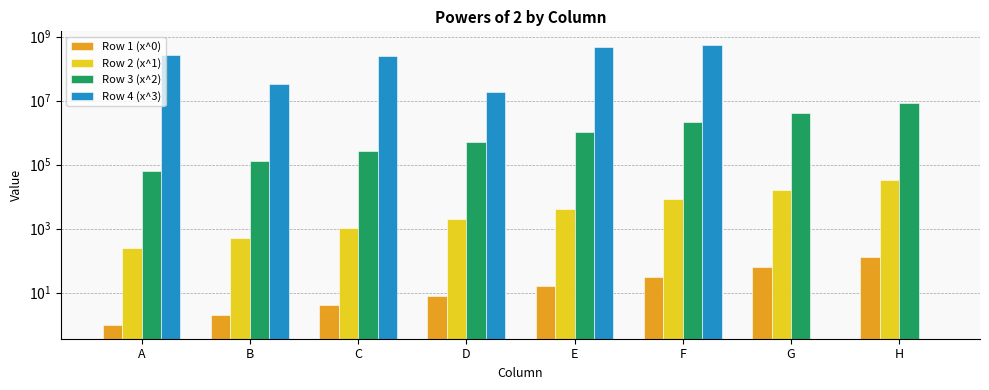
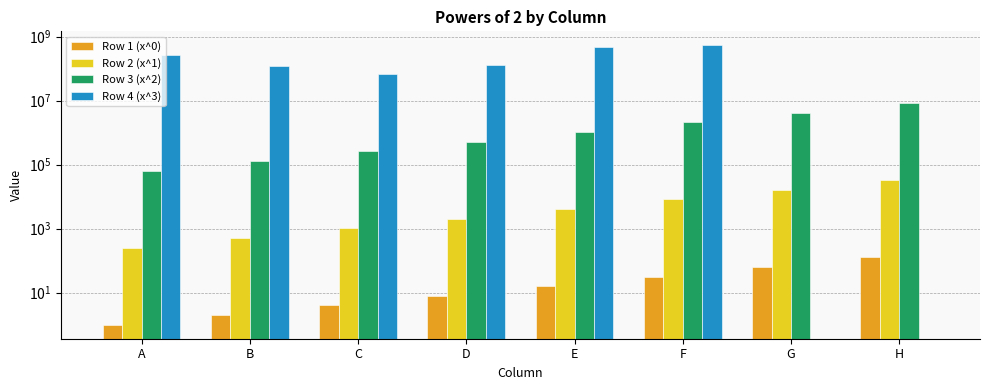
Row 4 (x^3), B: 30000000 -> 120000000
Row 4 (x^3), C: 300000000 -> 70000000
Row 4 (x^3), D: 20000000 -> 130000000
